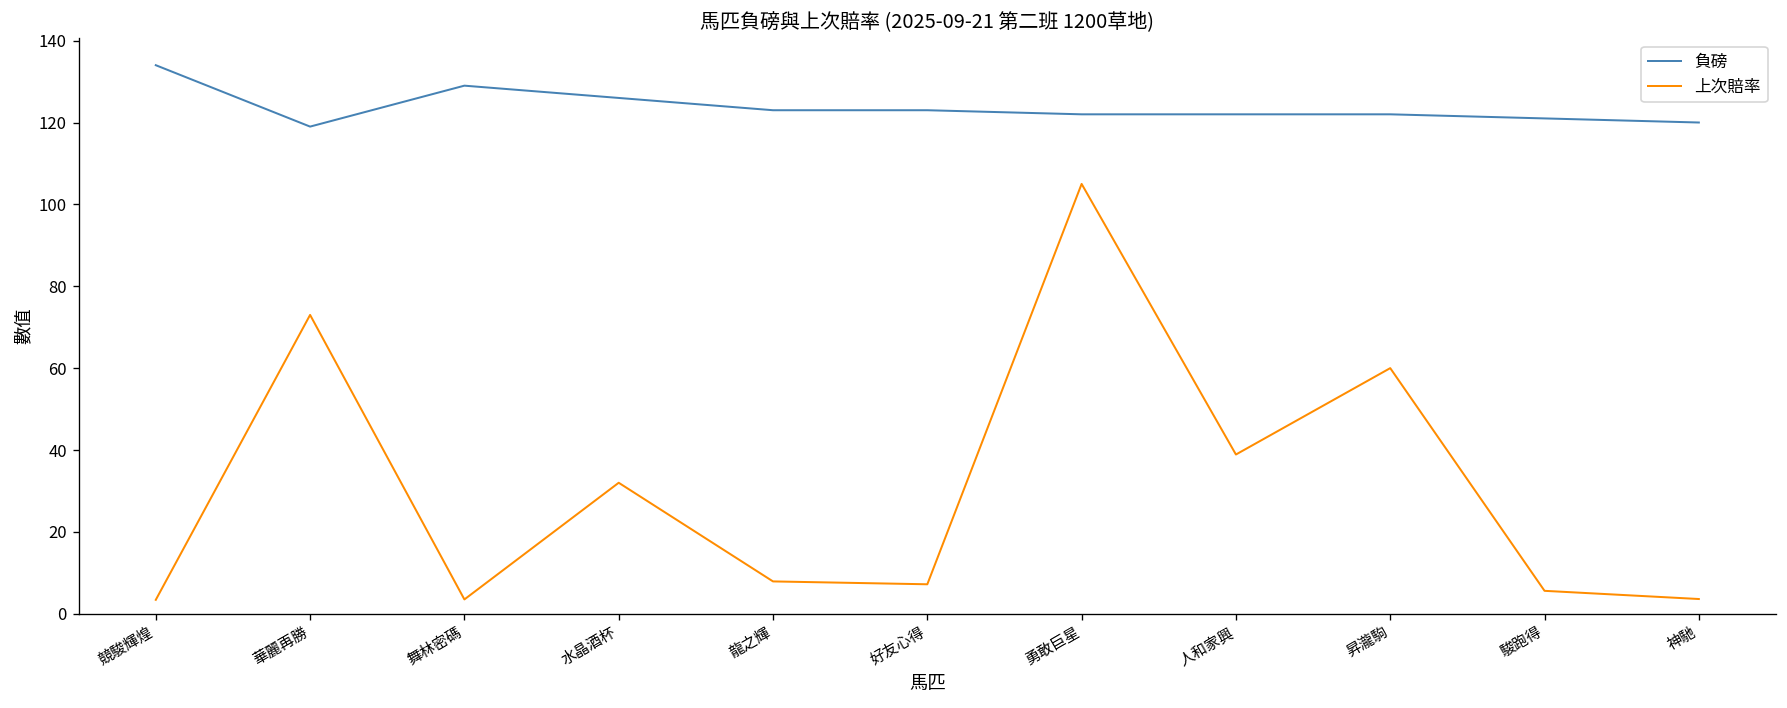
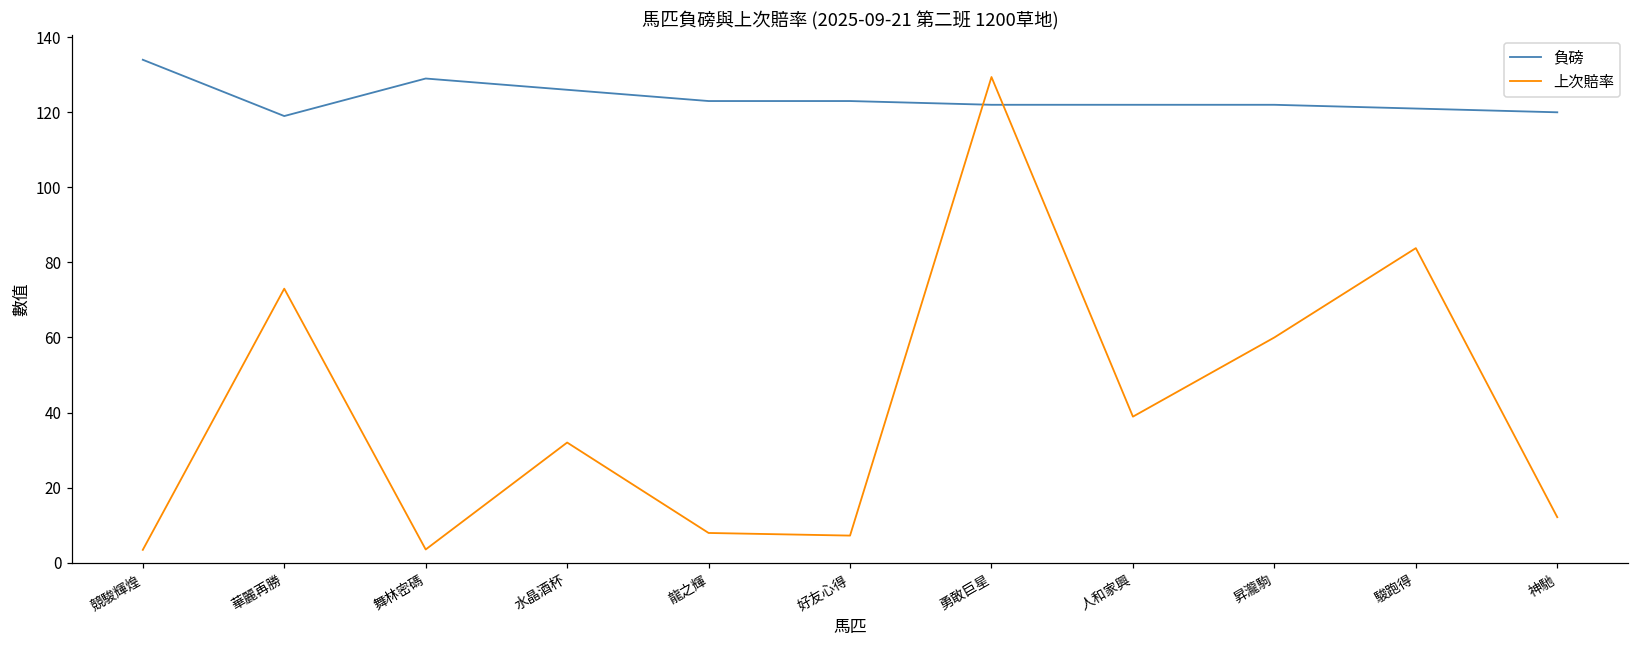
上次賠率, 勇敢巨星: 105 -> 129
上次賠率, 駿跑得: 6 -> 84
上次賠率, 神馳: 4 -> 12
